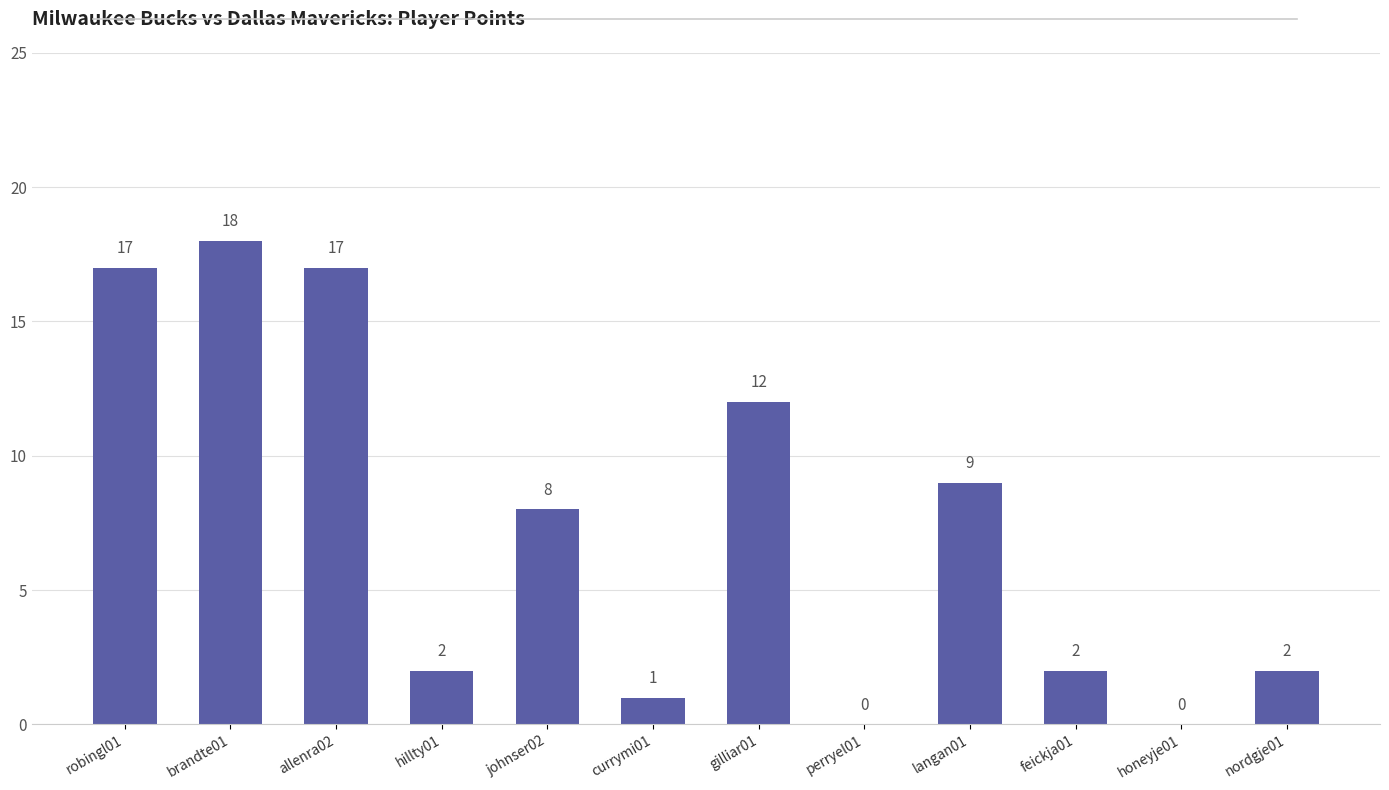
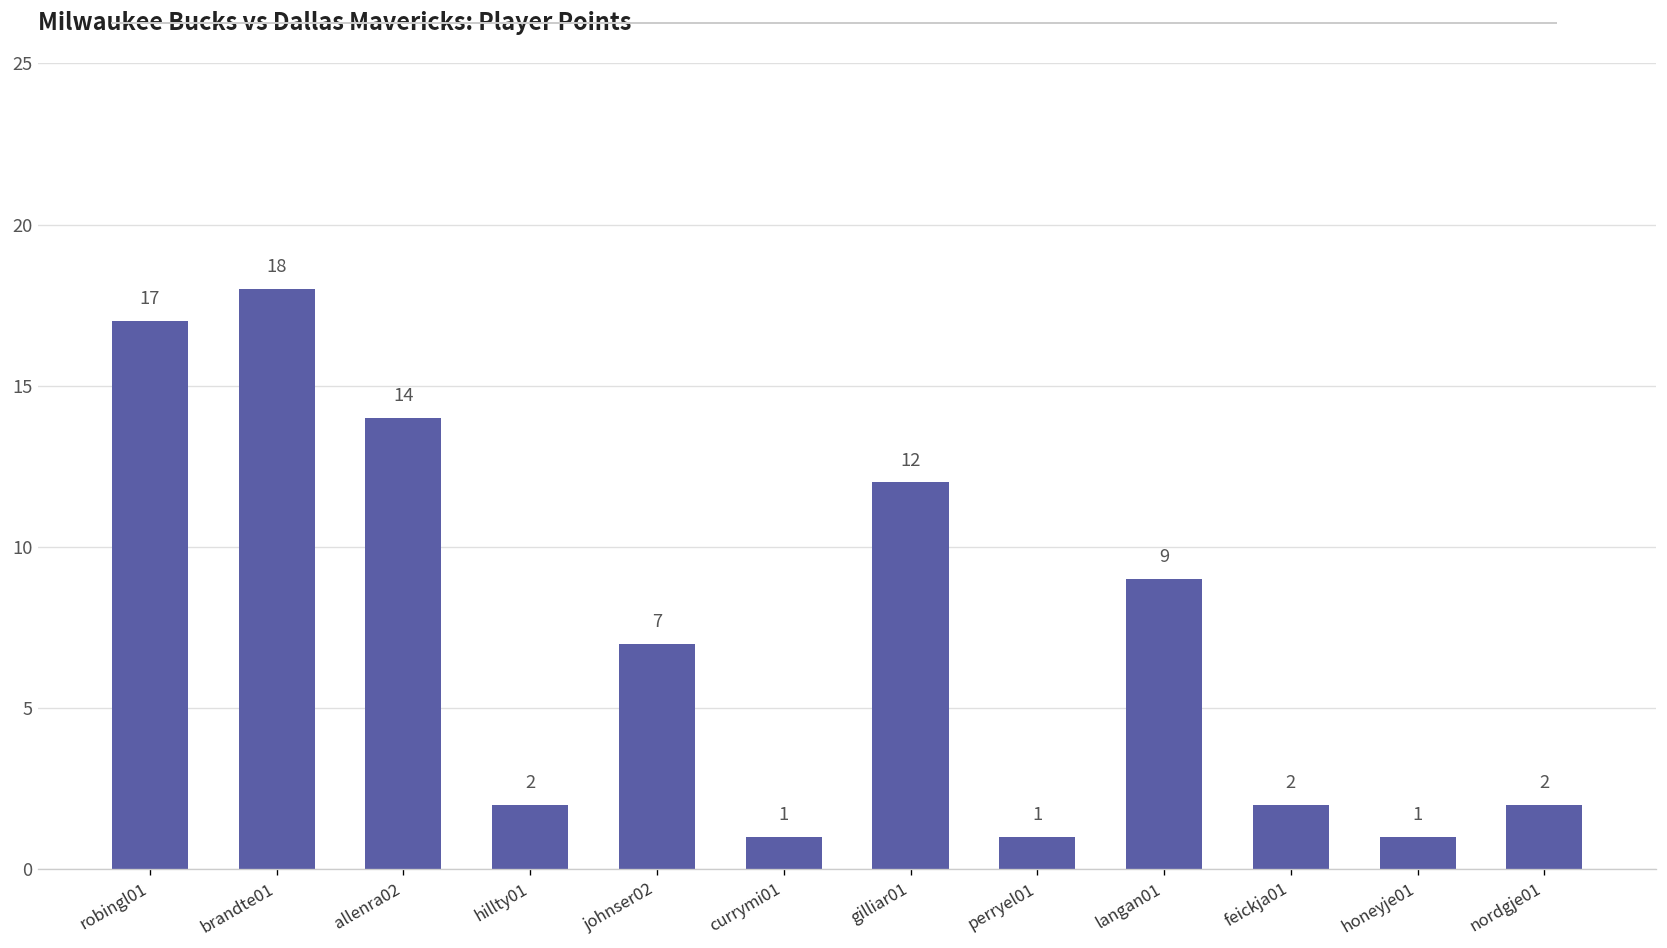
allenra02: 17 -> 14
johnser02: 8 -> 7
perryel01: 0 -> 1
honeyje01: 0 -> 1
